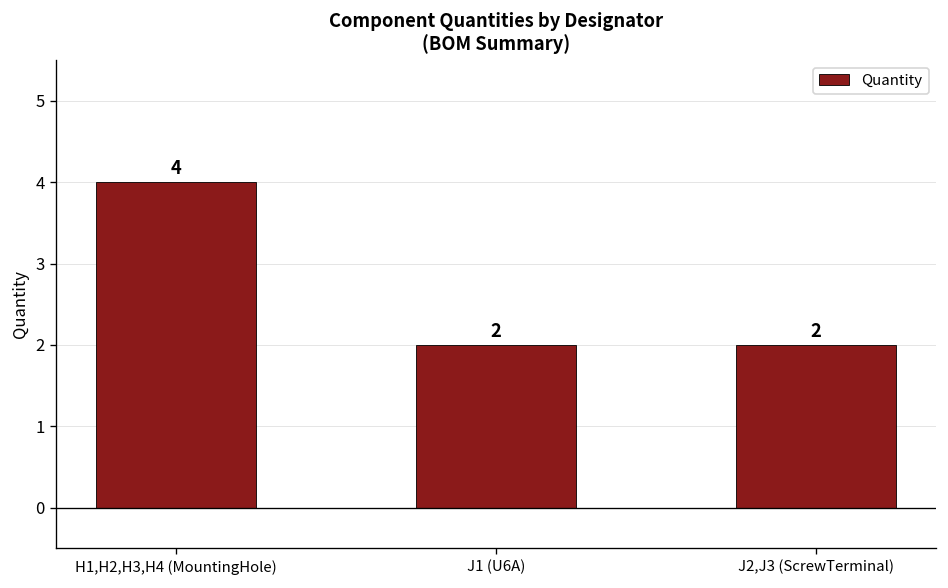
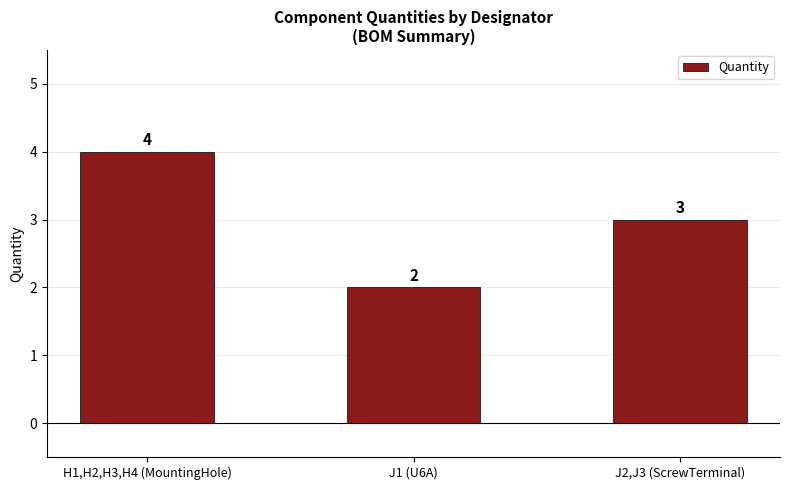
J2,J3 (ScrewTerminal): 2 -> 3
